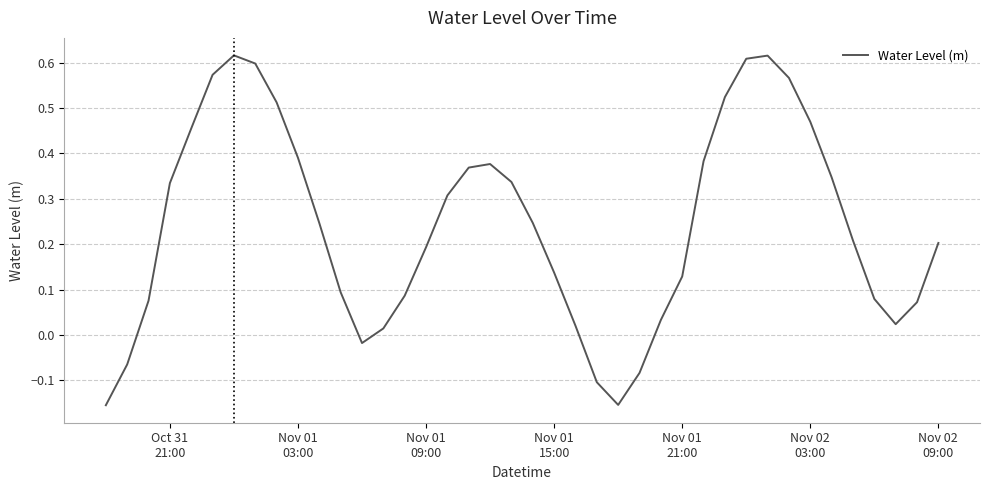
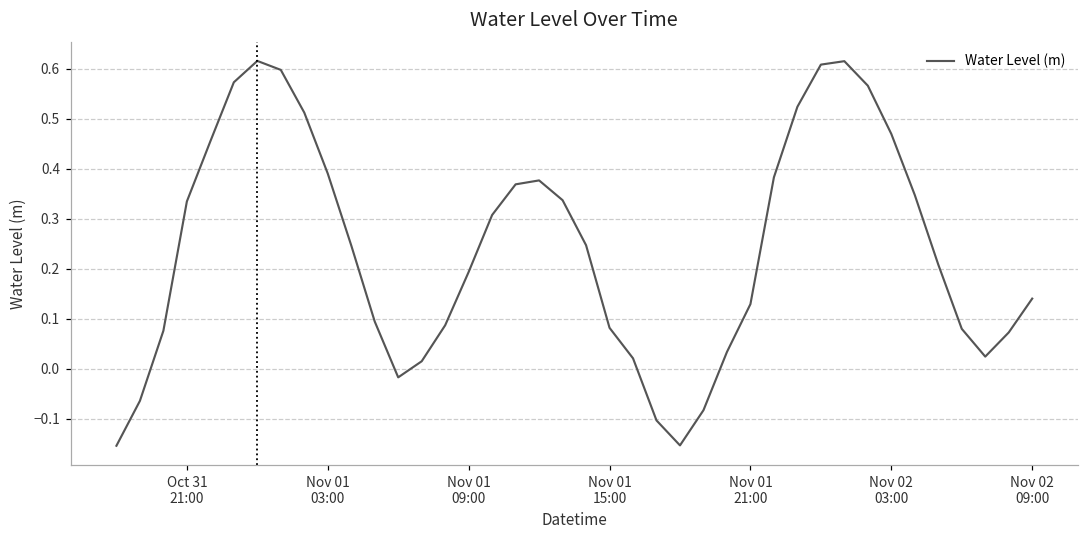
Nov 01 15:00: 0.14 -> 0.08
Nov 02 09:00: 0.20 -> 0.14
